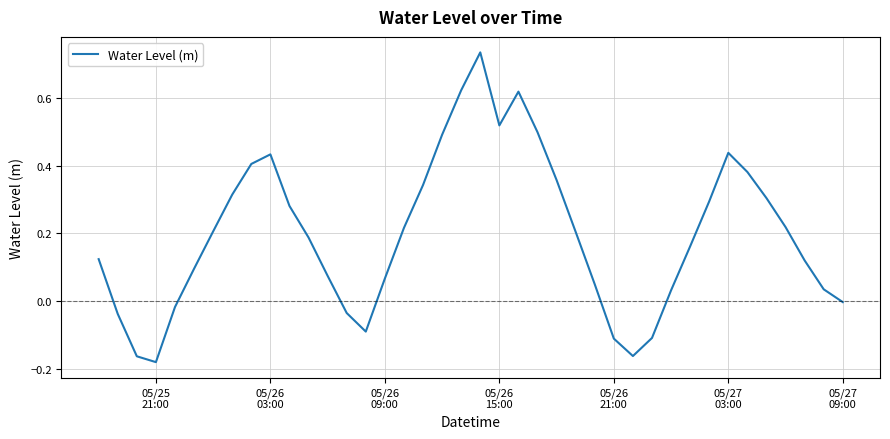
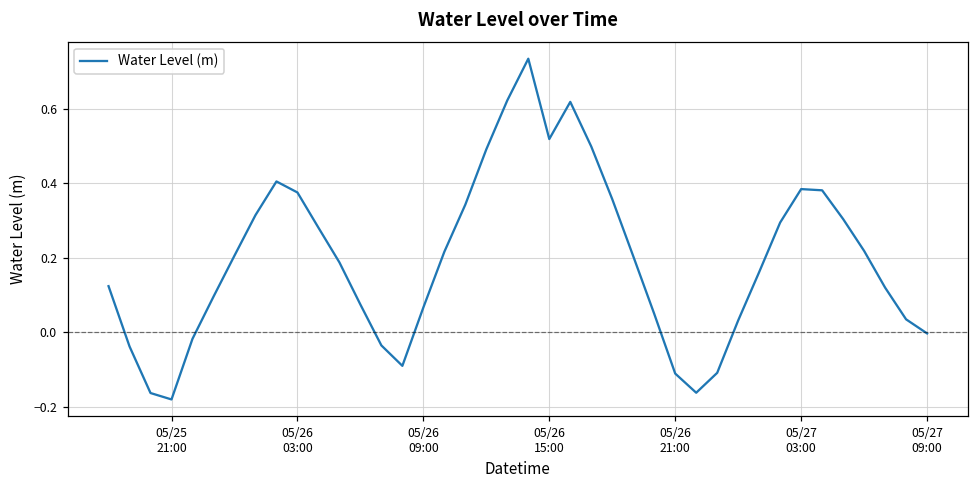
05/26 03:00: 0.43 -> 0.38
05/27 03:00: 0.44 -> 0.38
